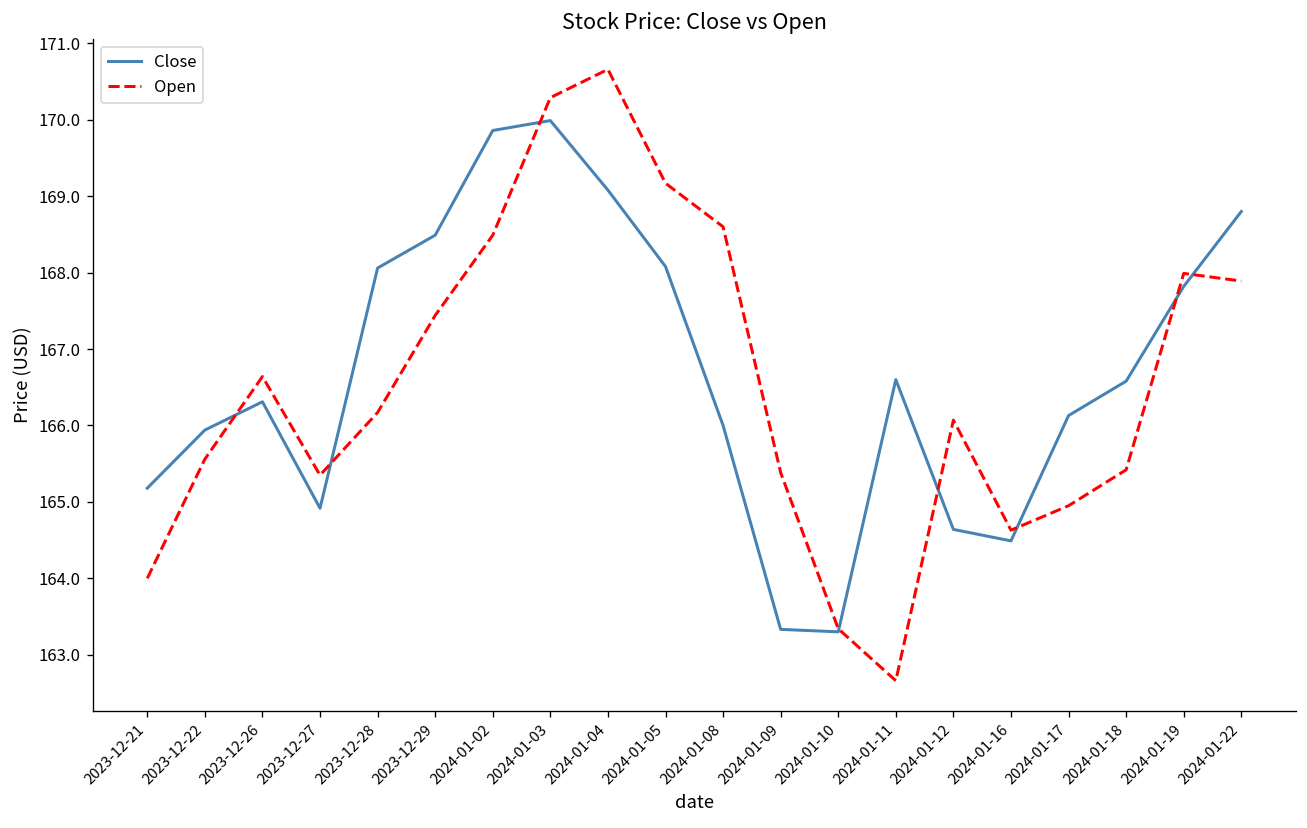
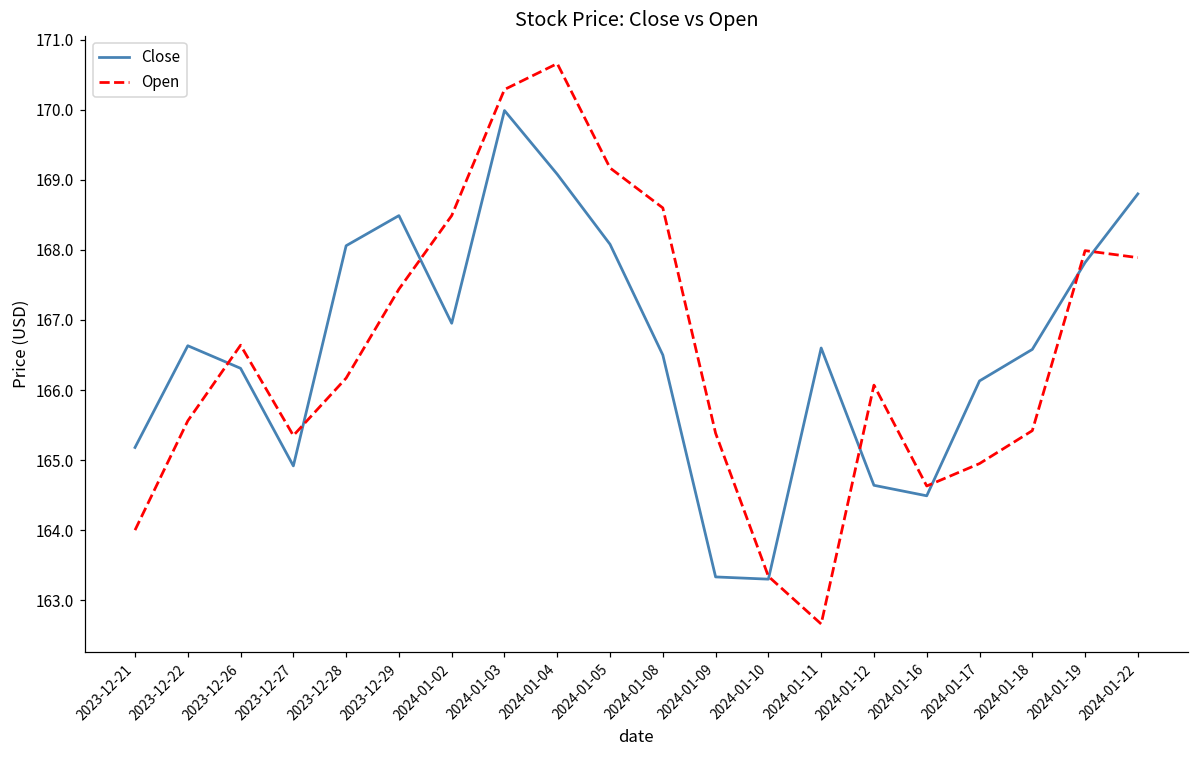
Close, 2023-12-22: 165.9 -> 166.6
Close, 2024-01-02: 169.9 -> 167.0
Close, 2024-01-08: 166.0 -> 166.5
